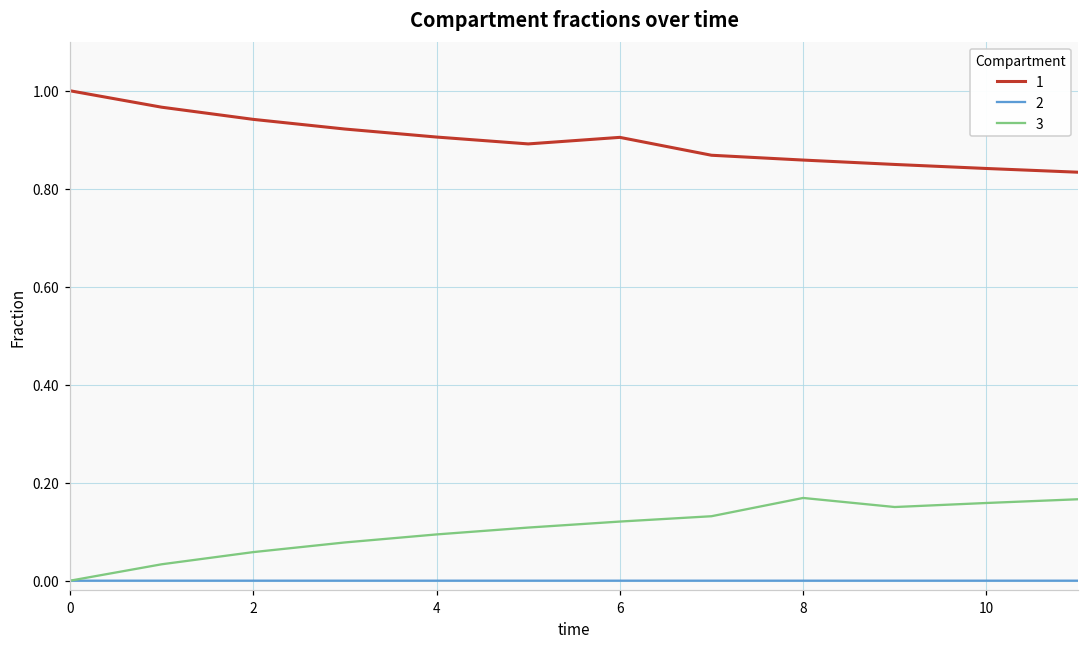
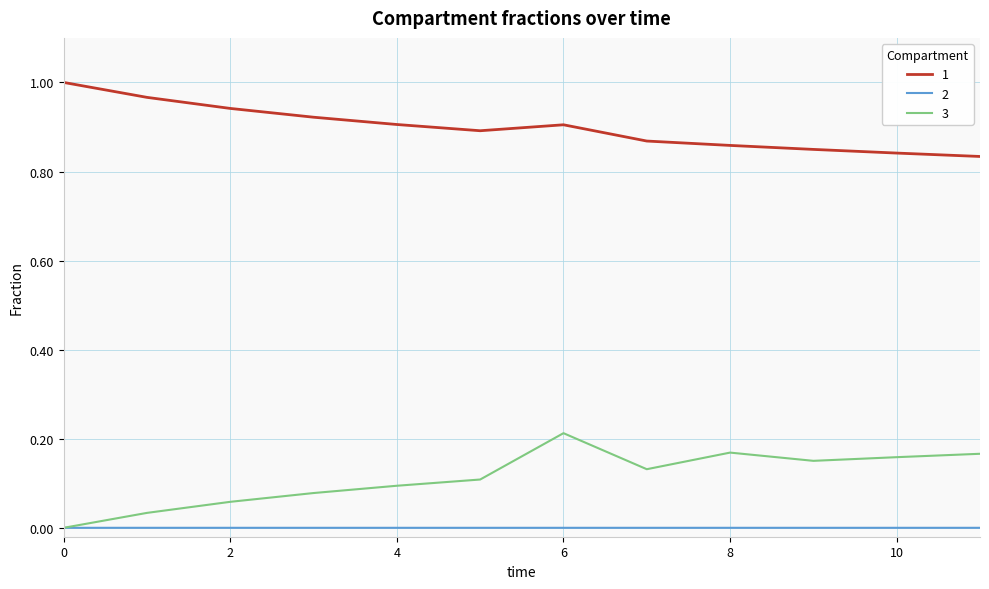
3, 6: 0.12 -> 0.21
